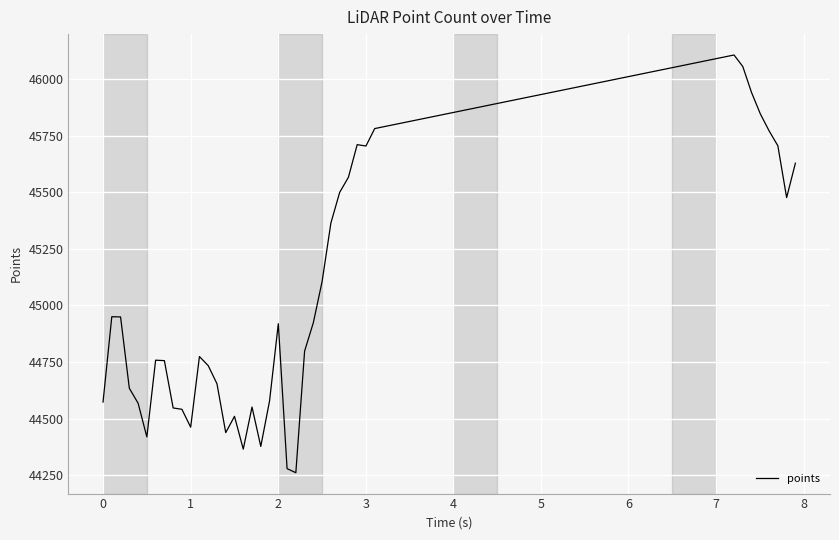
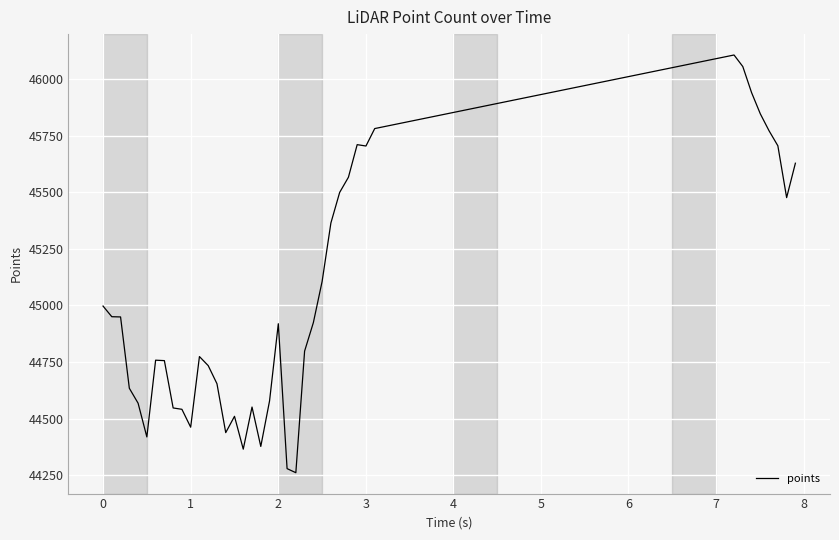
0: 44570 -> 45000
